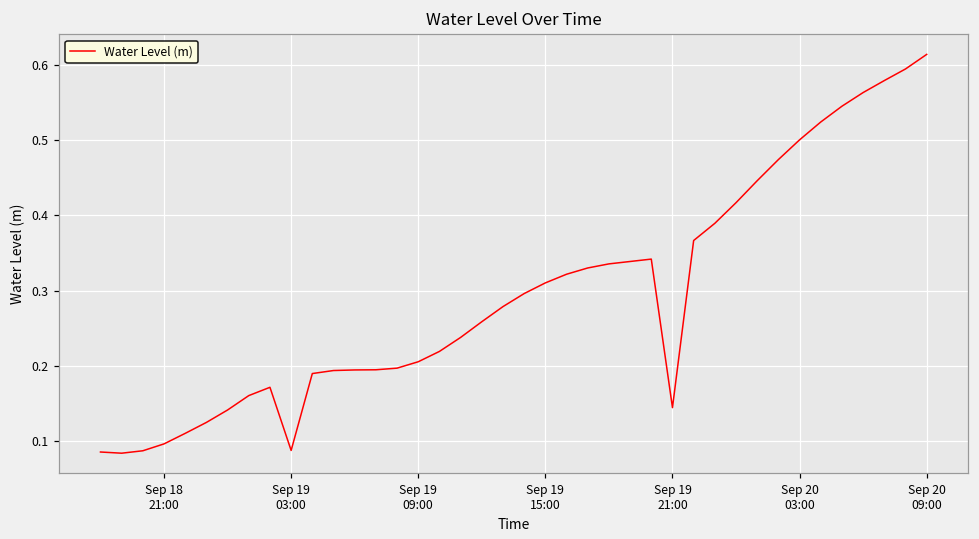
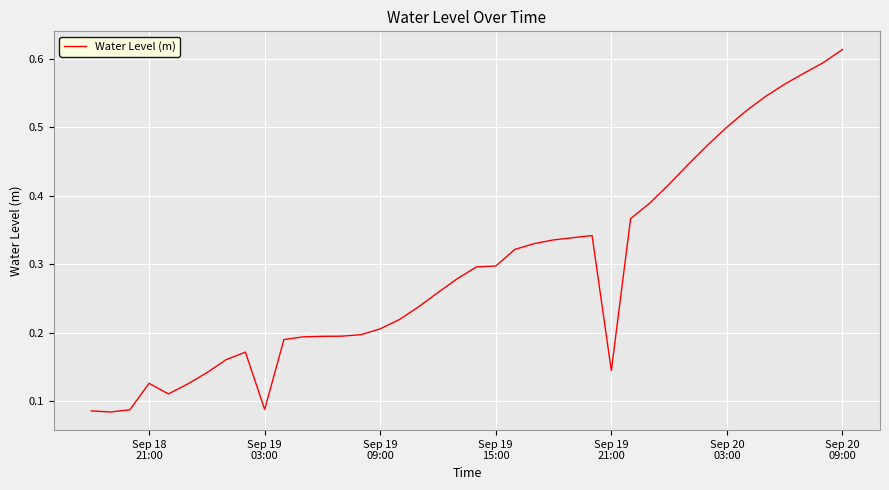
Sep 18 21:00: 0.10 -> 0.13
Sep 19 15:00: 0.31 -> 0.30
